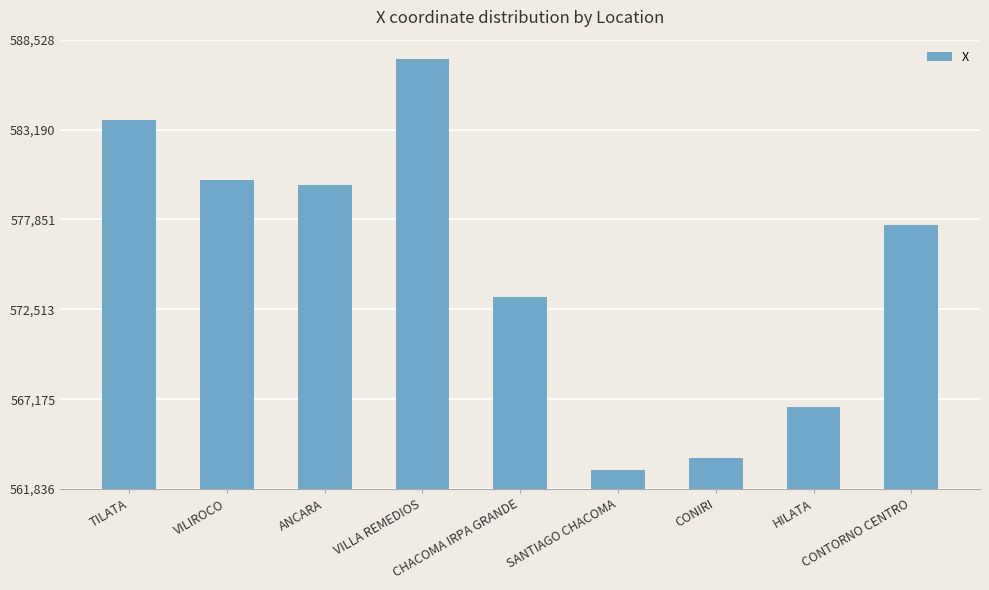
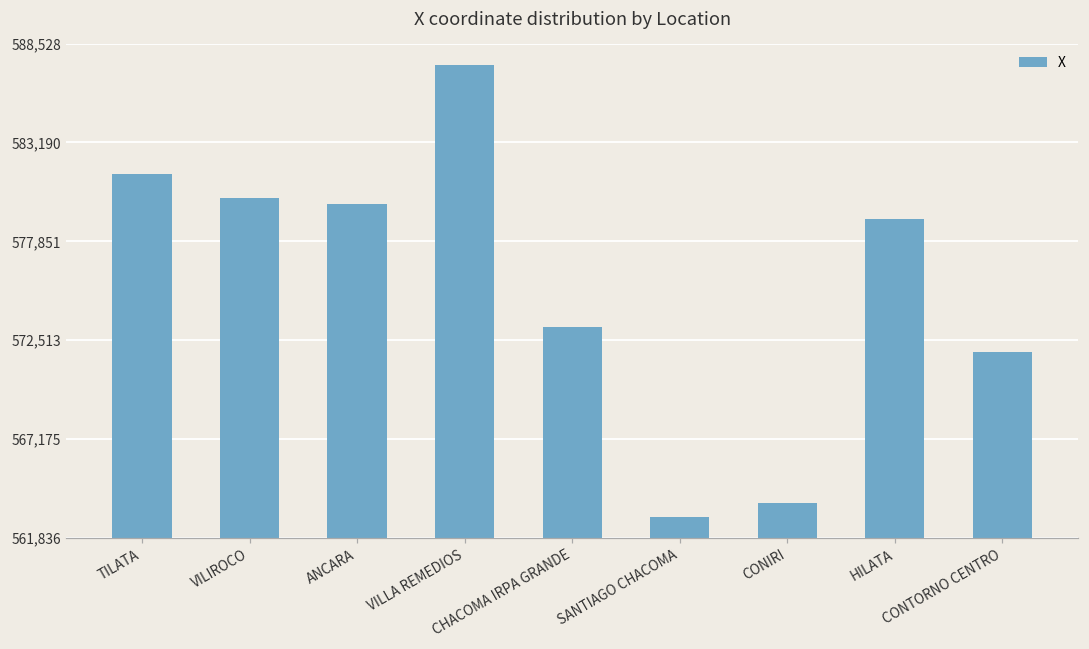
TILATA: 583,800 -> 581,500
HILATA: 566,700 -> 579,100
CONTORNO CENTRO: 577,500 -> 571,800
